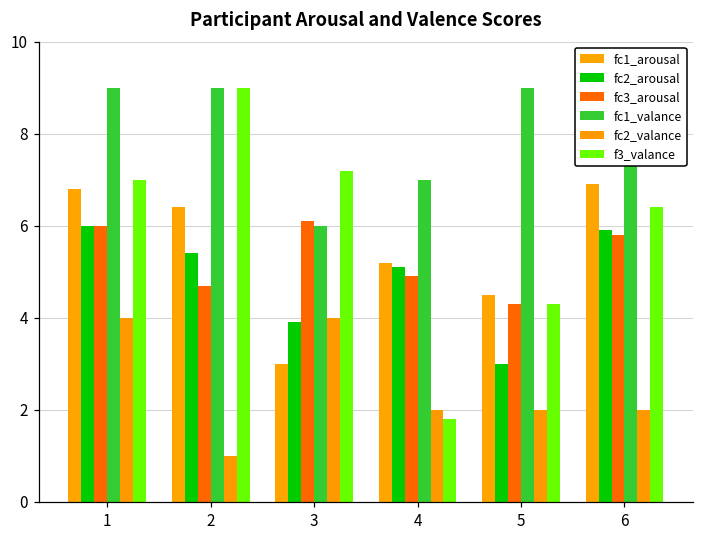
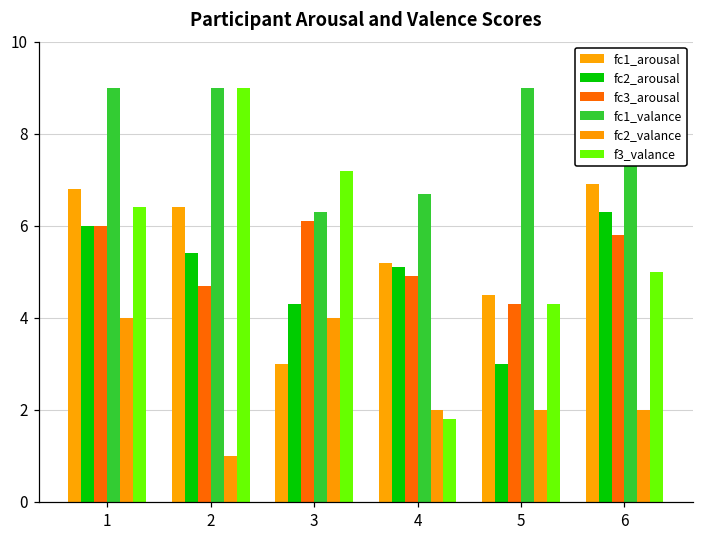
f3_valance, 1: 7.0 -> 6.4
fc2_arousal, 3: 3.9 -> 4.3
fc1_valance, 3: 6.0 -> 6.3
fc1_valance, 4: 7.0 -> 6.7
fc2_arousal, 6: 5.9 -> 6.3
f3_valance, 6: 6.4 -> 5.0
